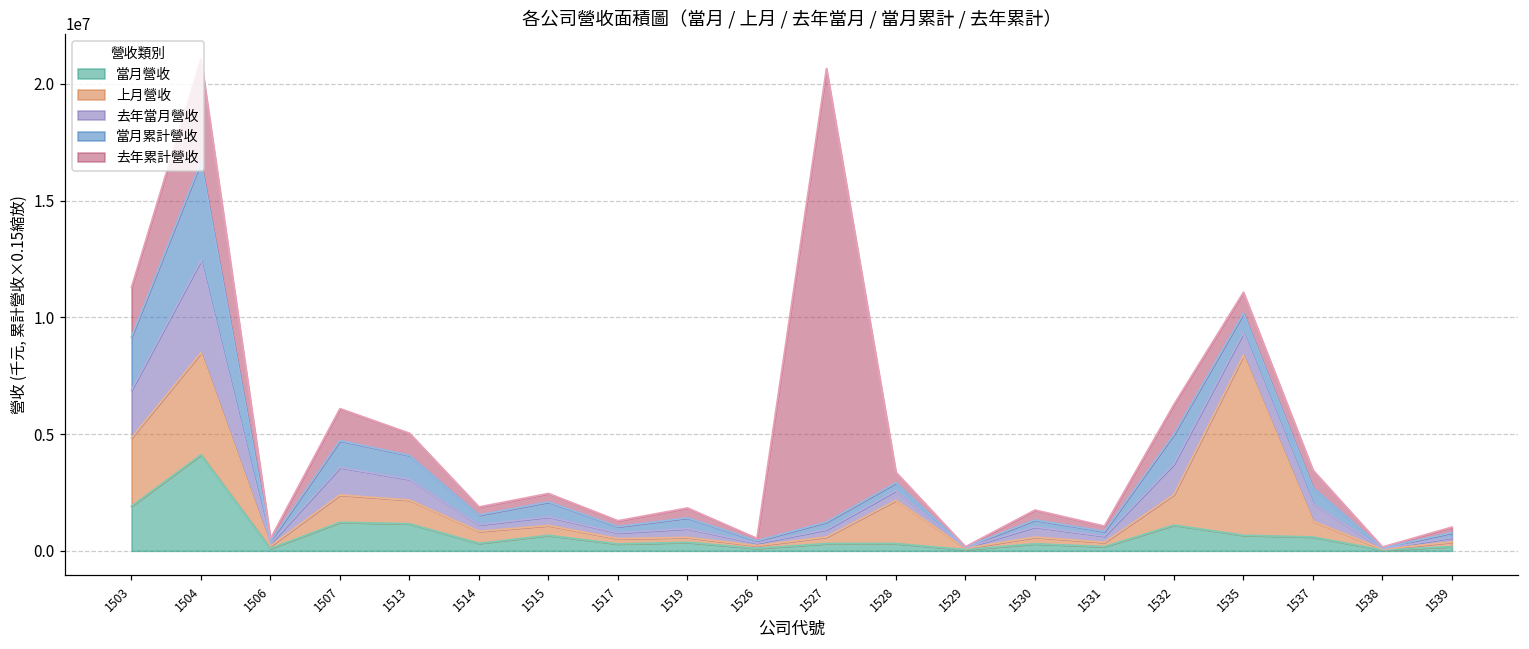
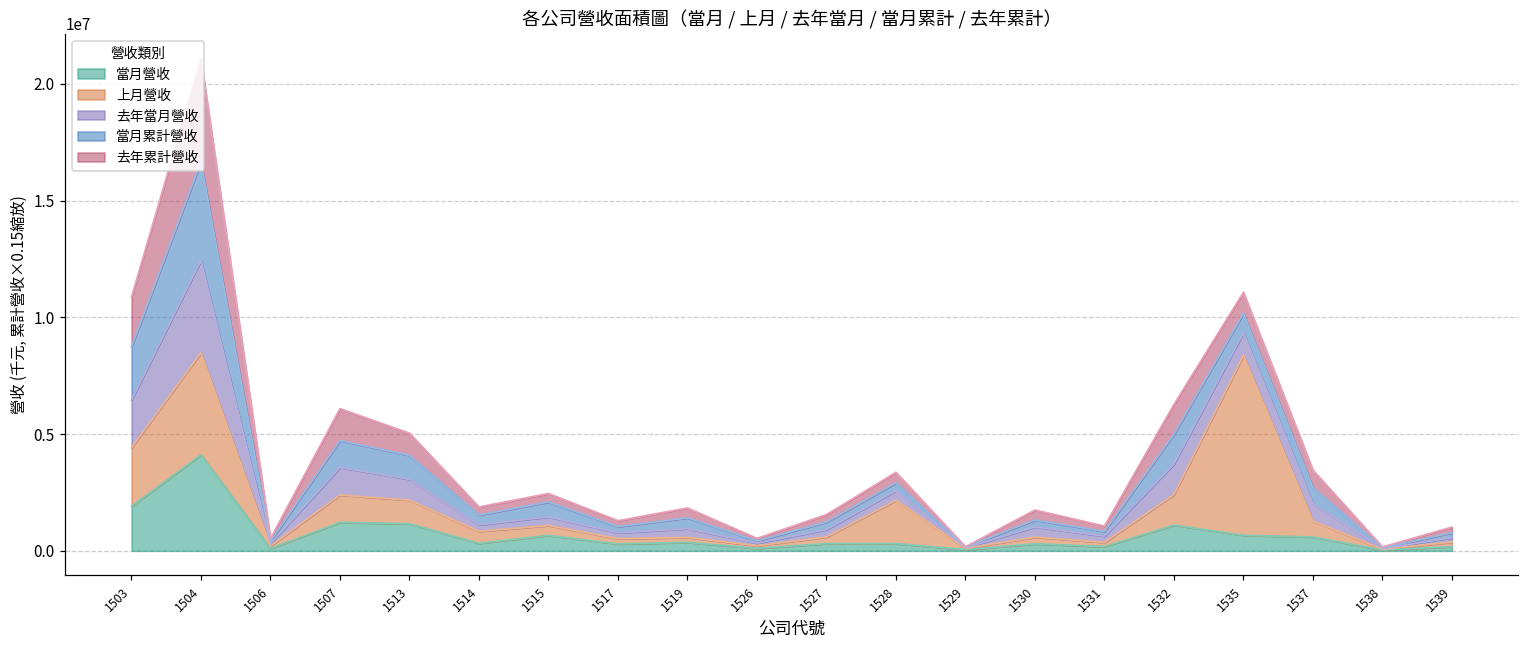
上月營收, 1503: 2900000 -> 2500000
去年累計營收, 1527: 19400000 -> 300000
